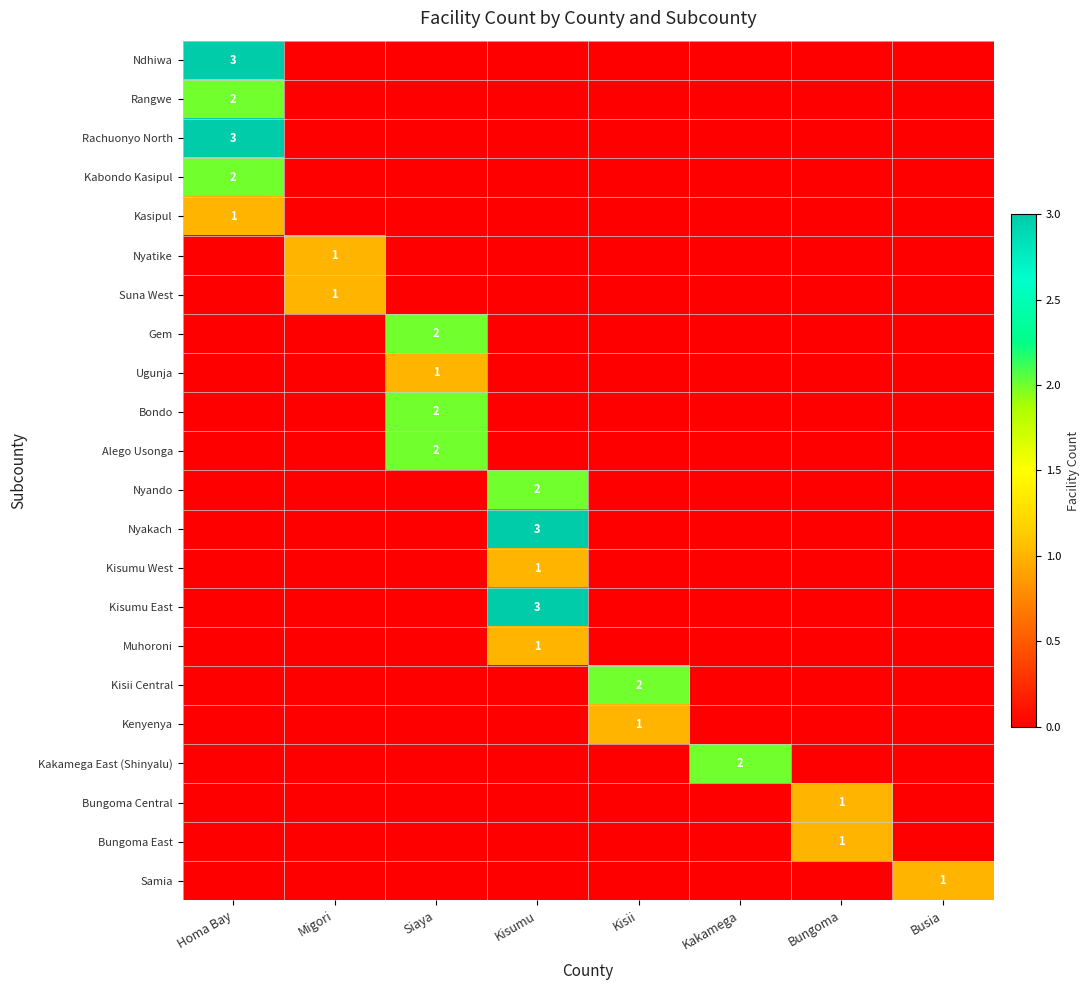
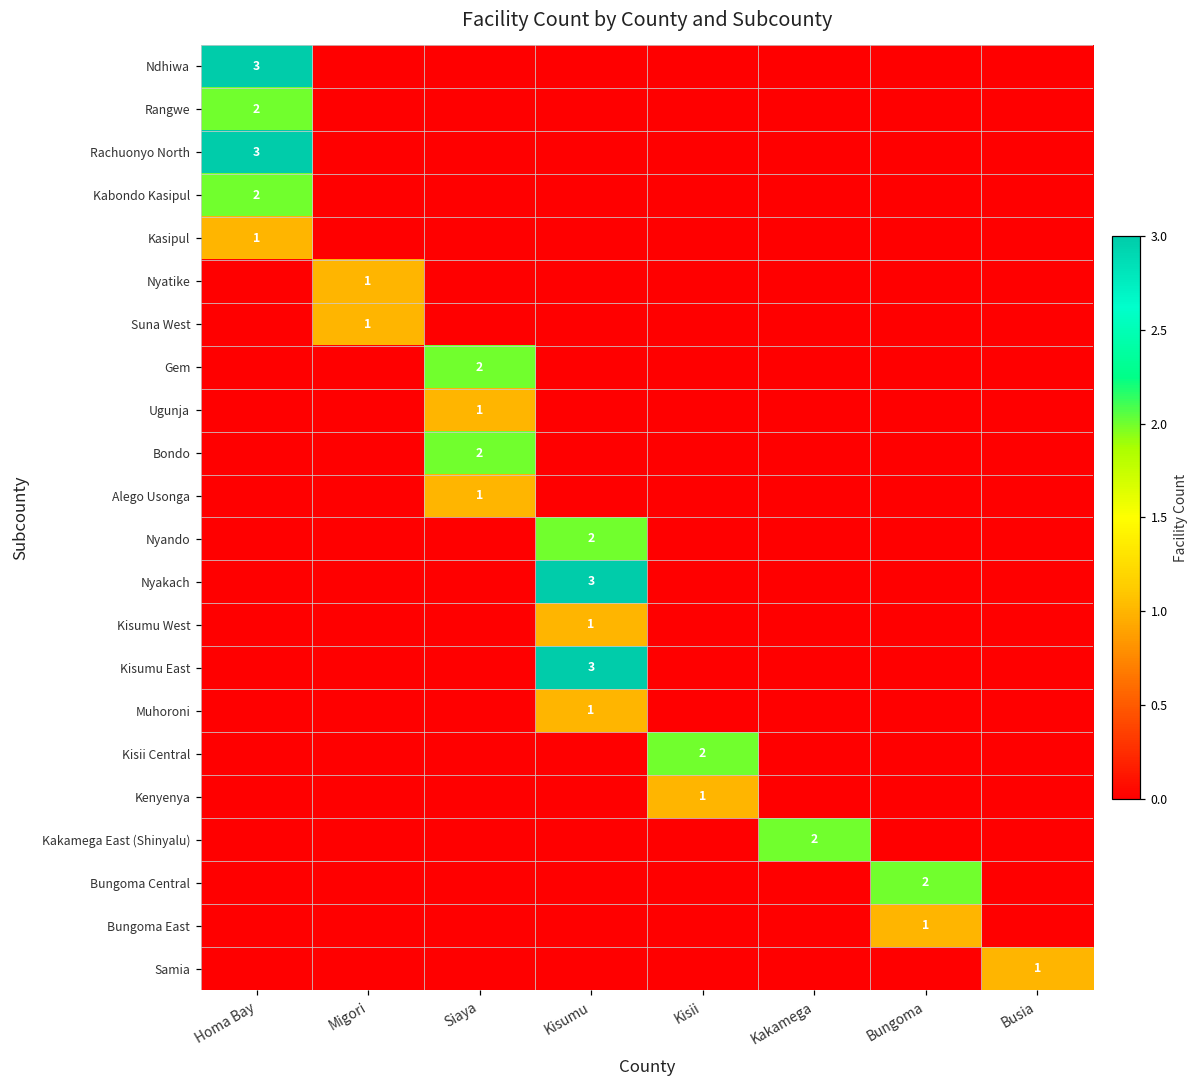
Alego Usonga, Siaya: 2 -> 1
Bungoma Central, Bungoma: 1 -> 2
